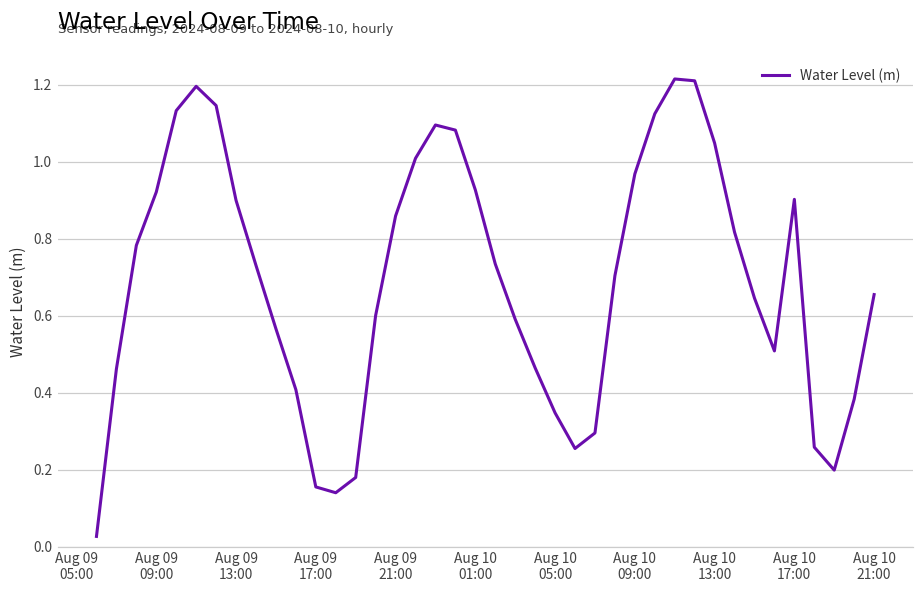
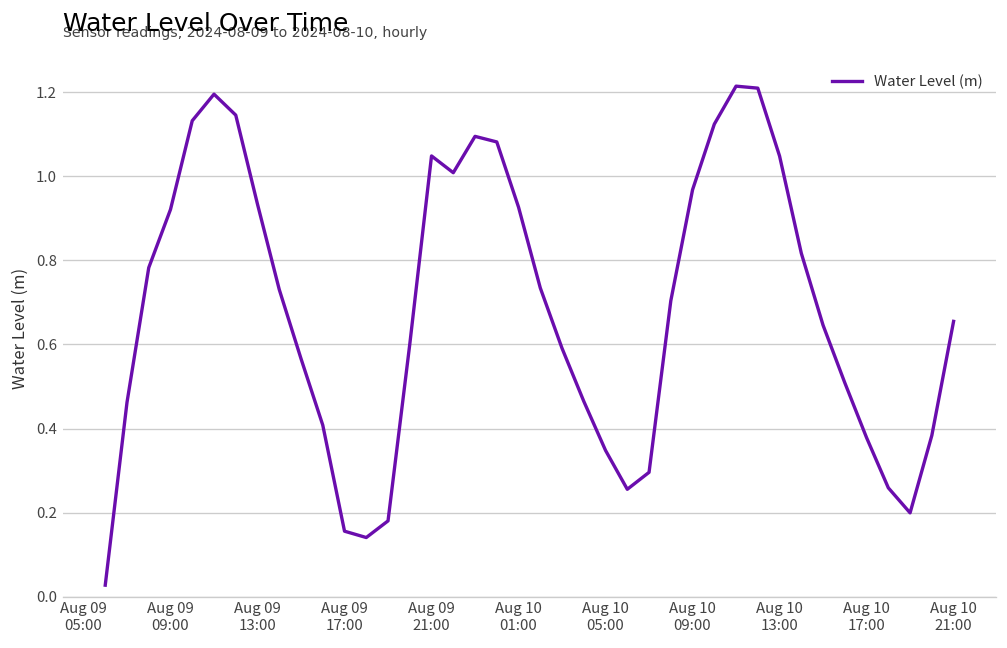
Aug 09 13:00: 0.90 -> 0.93
Aug 09 21:00: 0.86 -> 1.05
Aug 10 17:00: 0.90 -> 0.38
